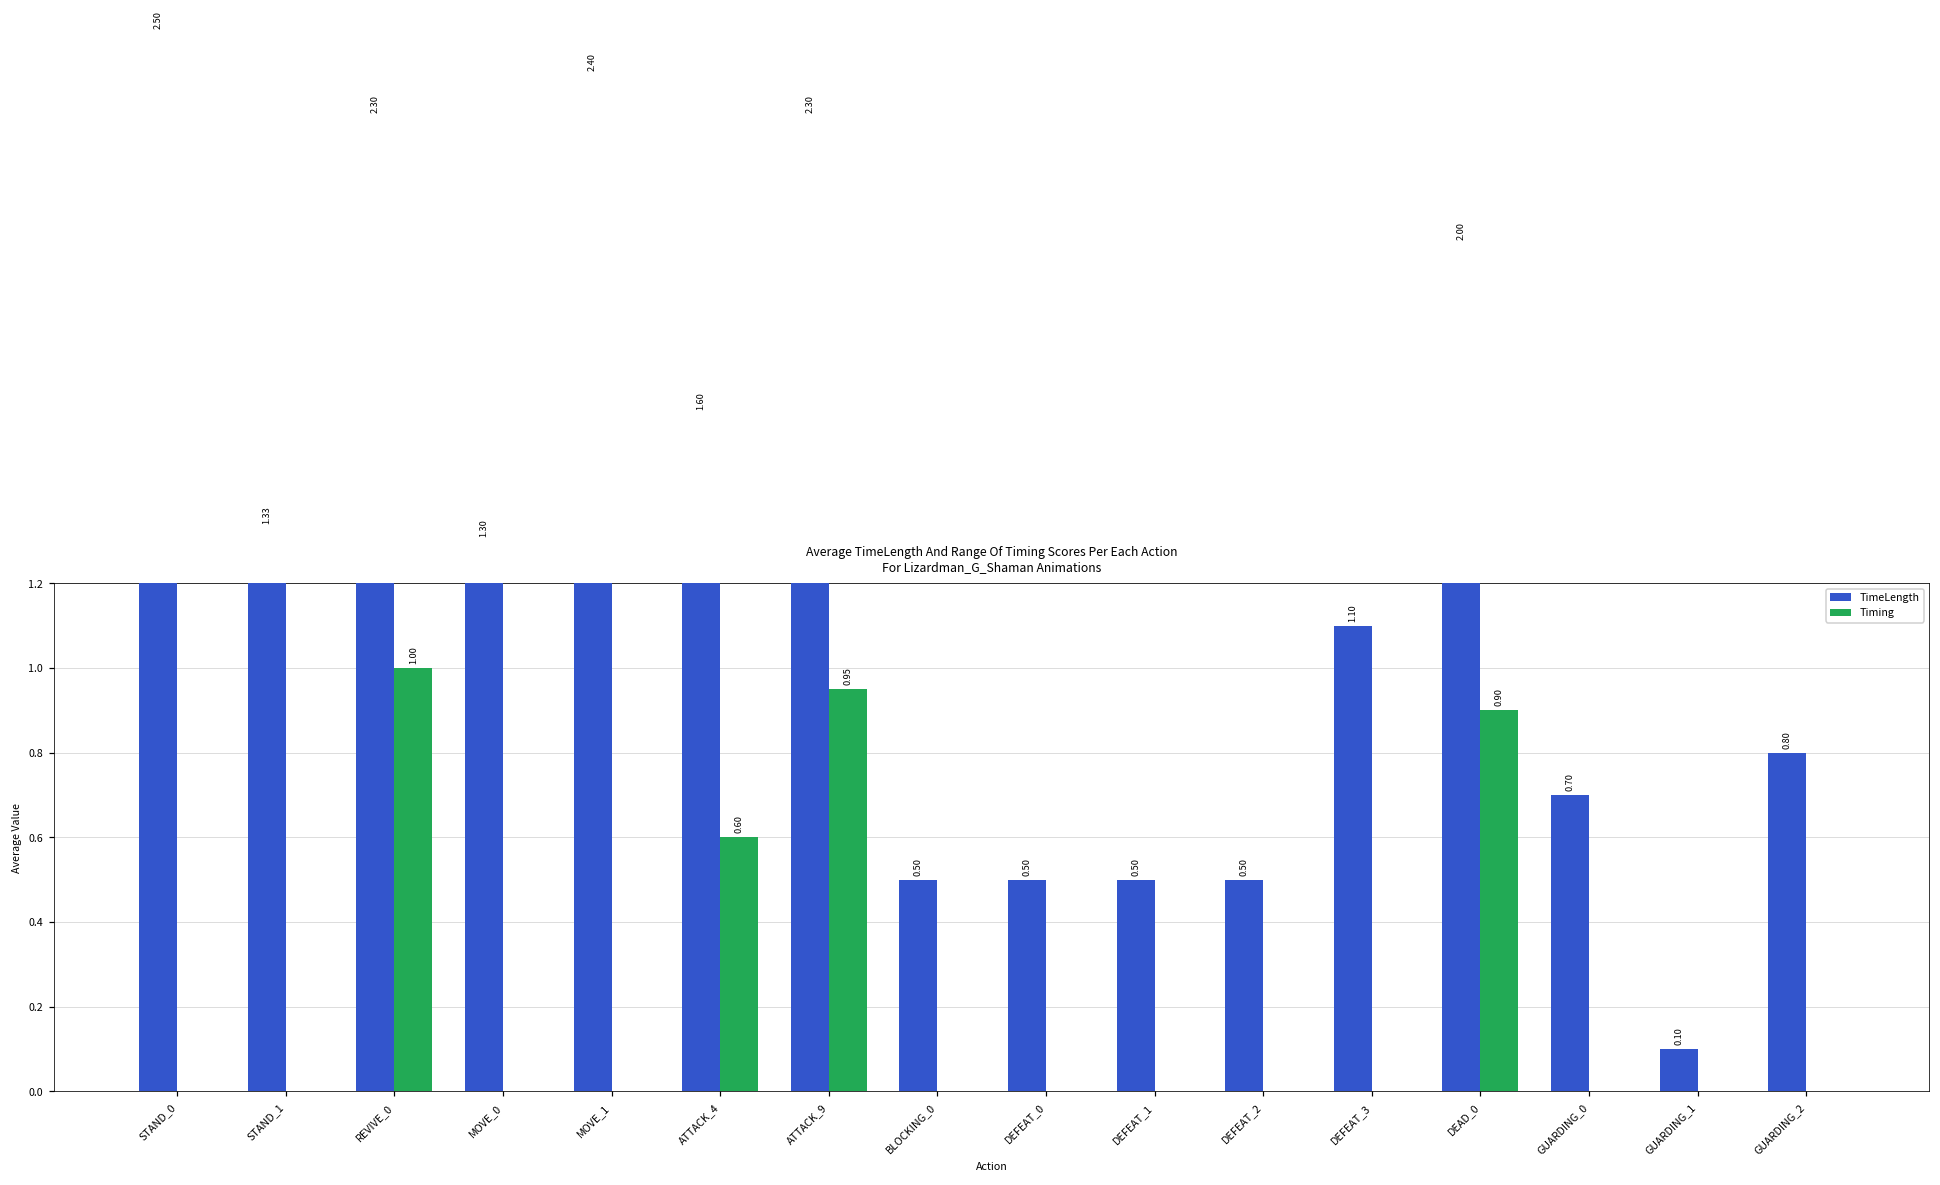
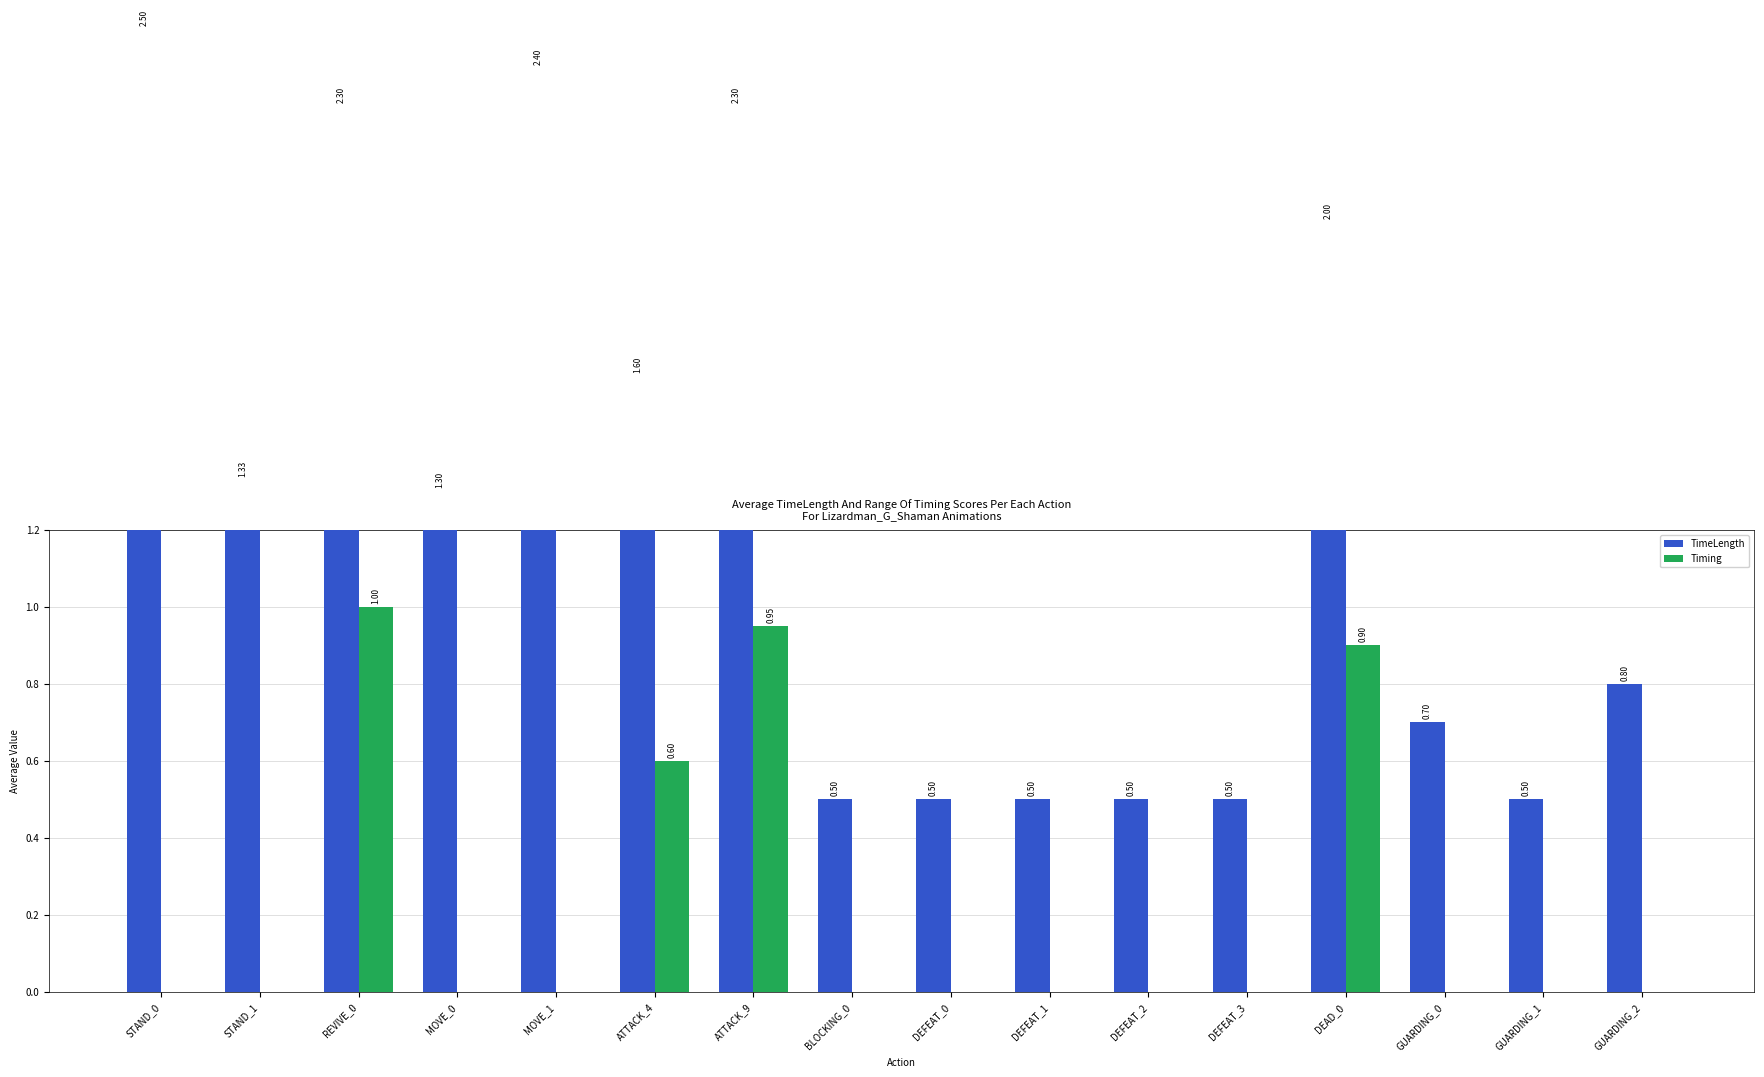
TimeLength, DEFEAT_3: 1.10 -> 0.50
TimeLength, GUARDING_1: 0.10 -> 0.50
